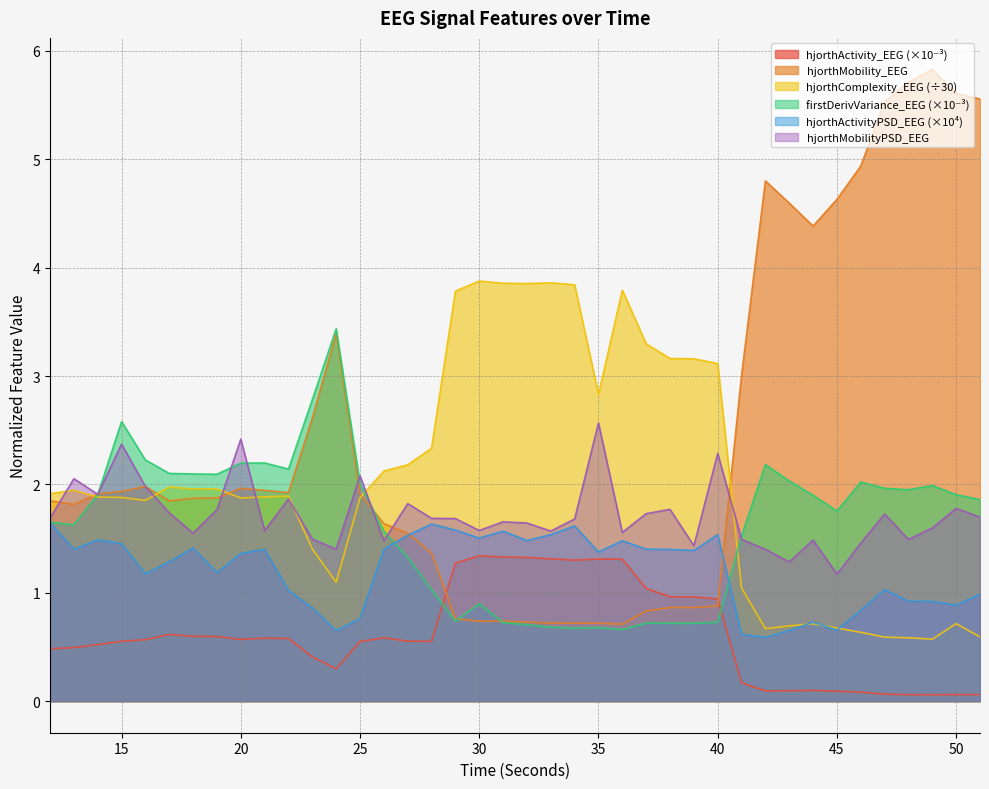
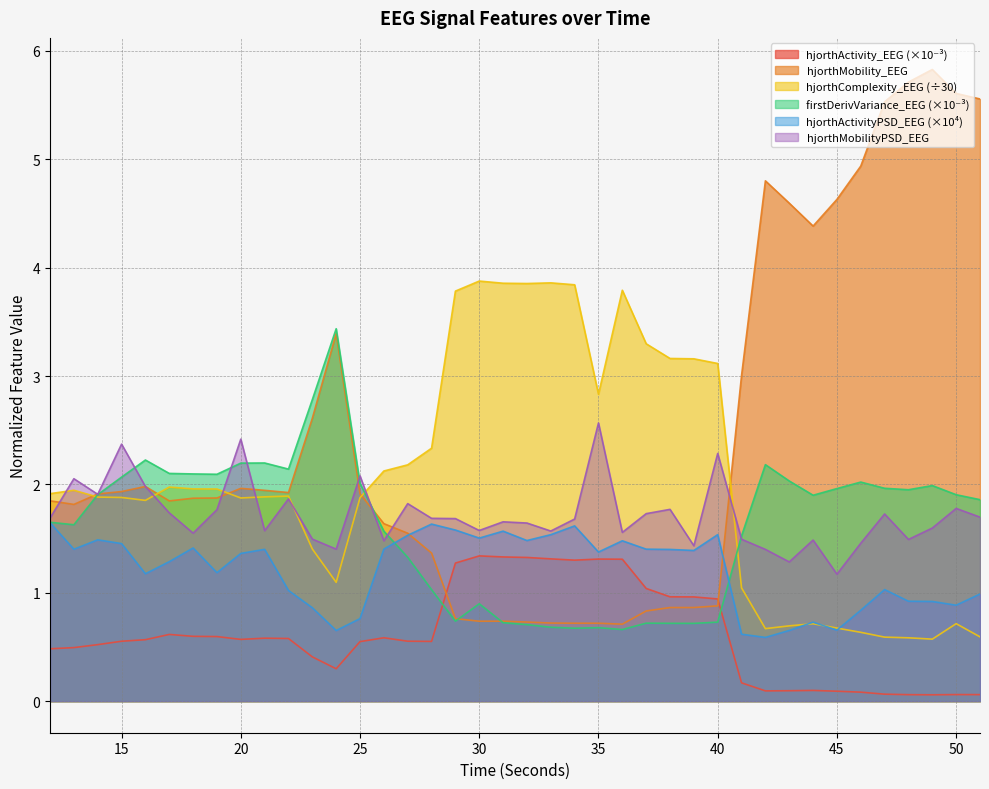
firstDerivVariance_EEG (×10⁻³), 15: 2.58 -> 2.07
firstDerivVariance_EEG (×10⁻³), 45: 1.75 -> 1.96
